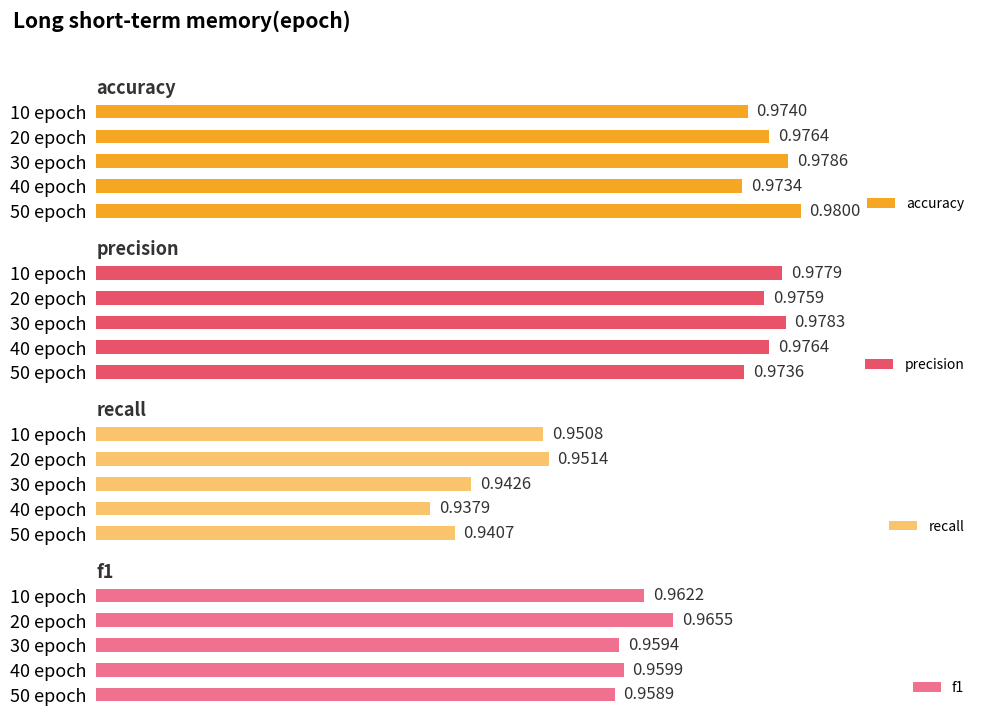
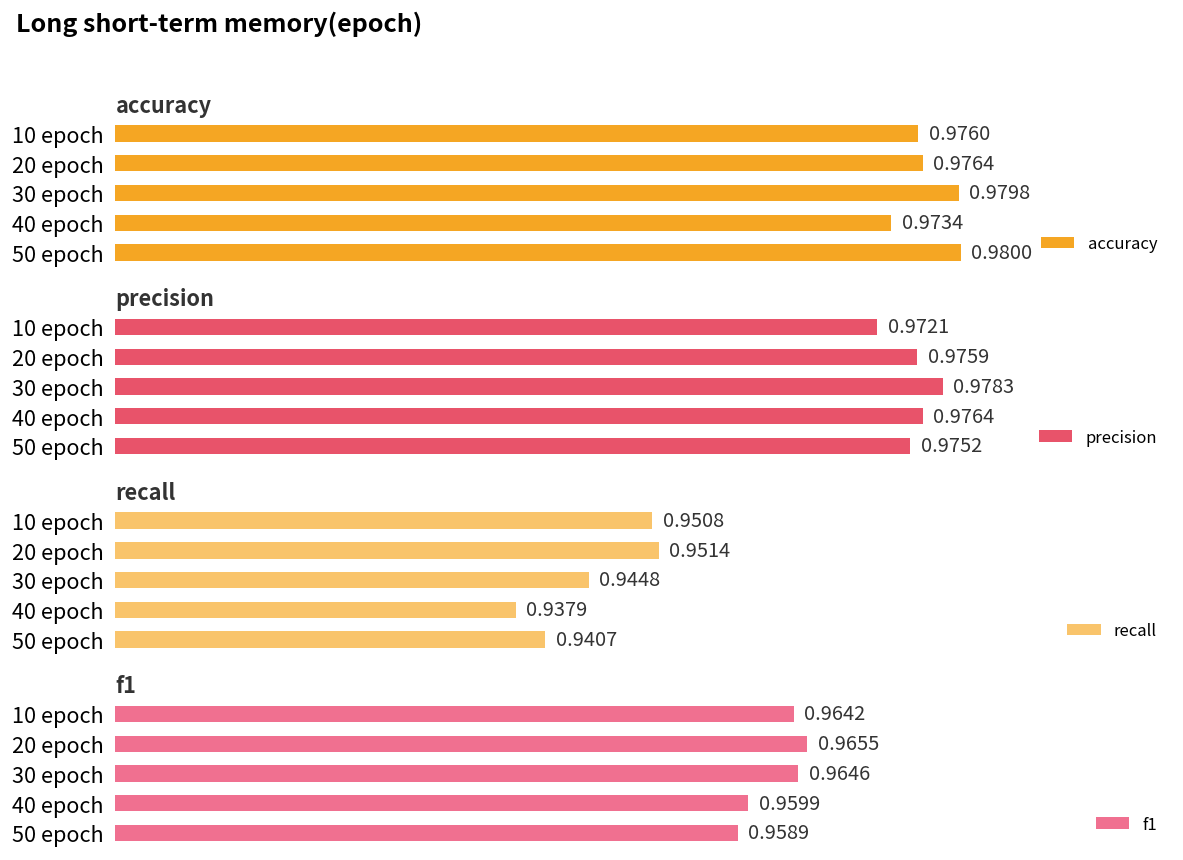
accuracy, 10 epoch: 0.9740 -> 0.9760
accuracy, 30 epoch: 0.9786 -> 0.9798
precision, 10 epoch: 0.9779 -> 0.9721
precision, 50 epoch: 0.9736 -> 0.9752
recall, 30 epoch: 0.9426 -> 0.9448
f1, 10 epoch: 0.9622 -> 0.9642
f1, 30 epoch: 0.9594 -> 0.9646
